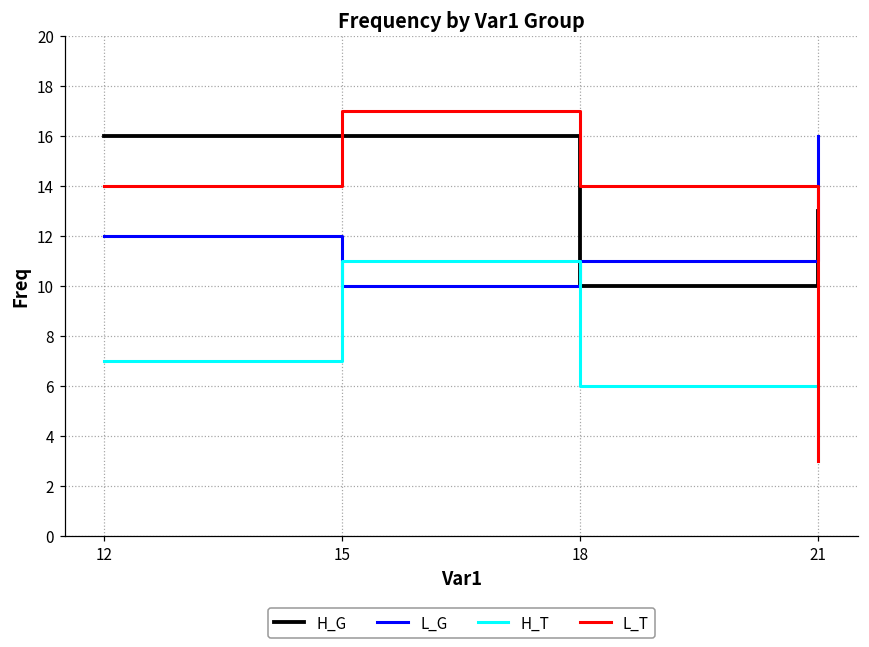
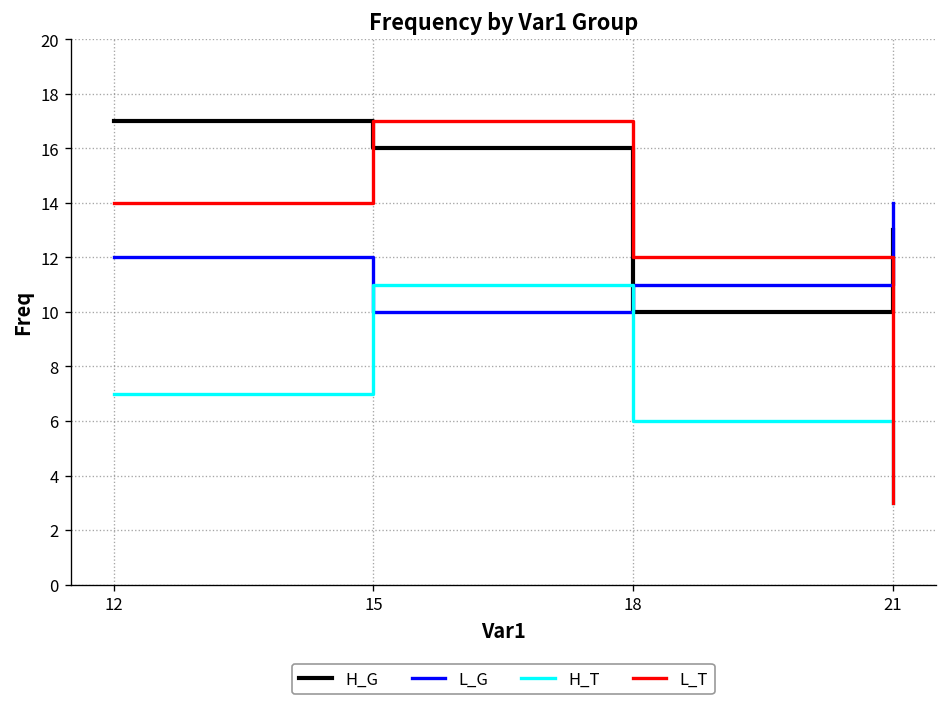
H_G, 12: 16 -> 17
L_T, 18: 14 -> 12
L_G, 21: 16 -> 14
